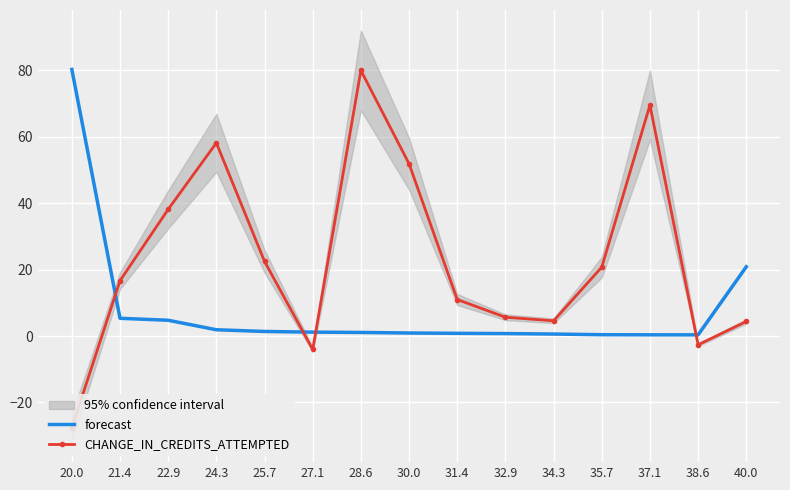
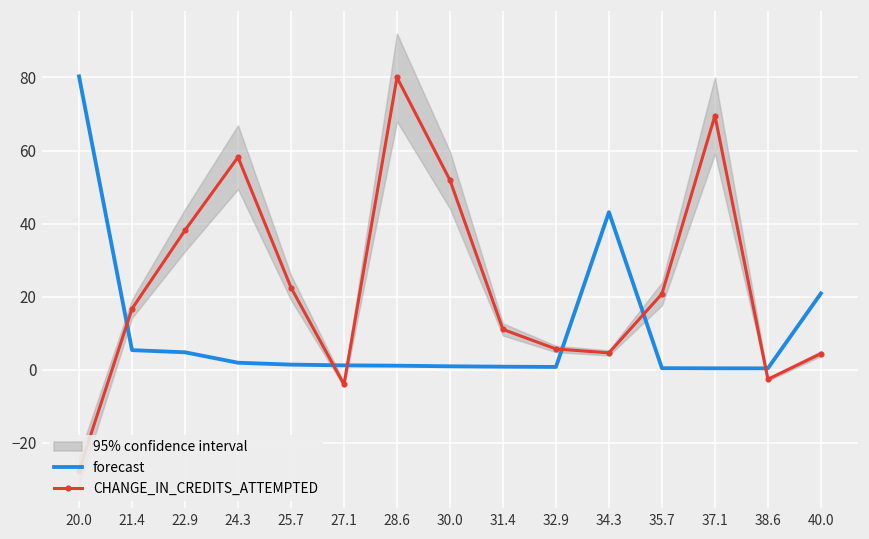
forecast, 34.3: 1 -> 43
